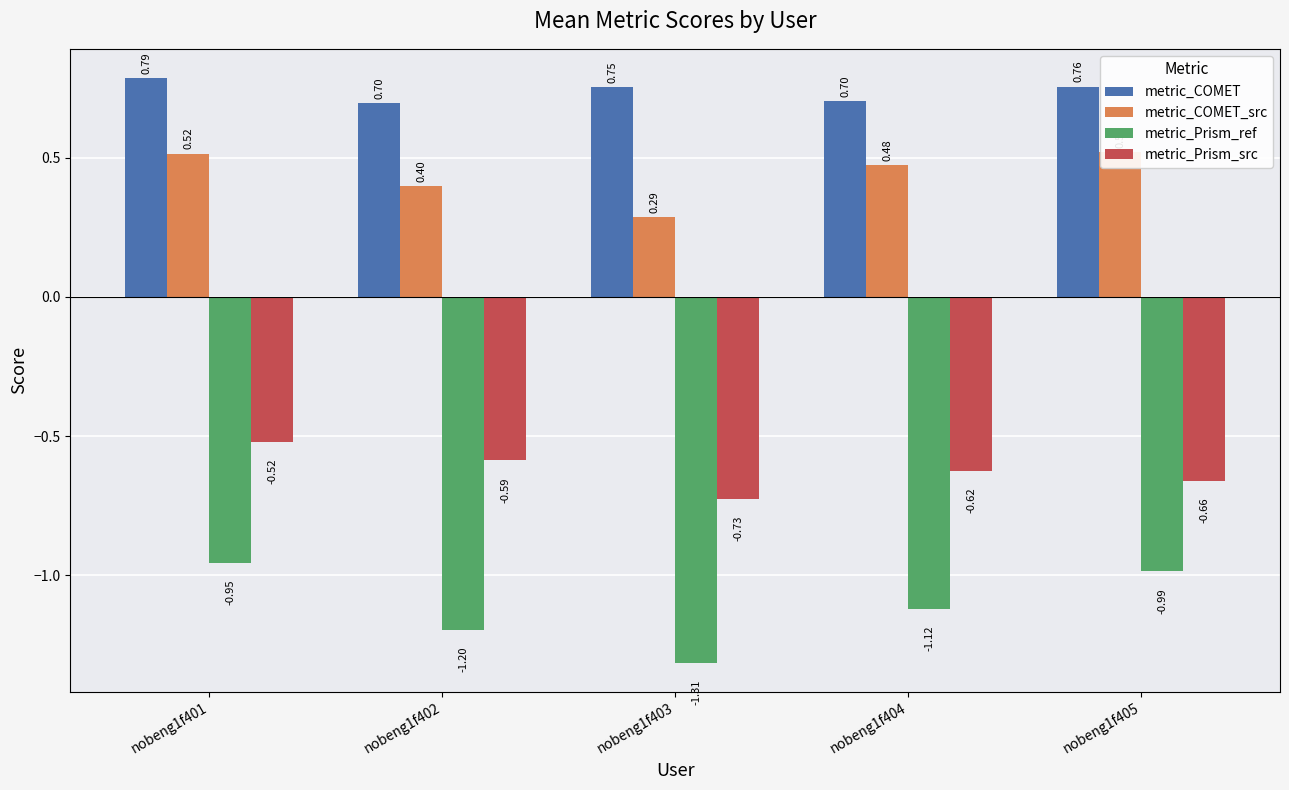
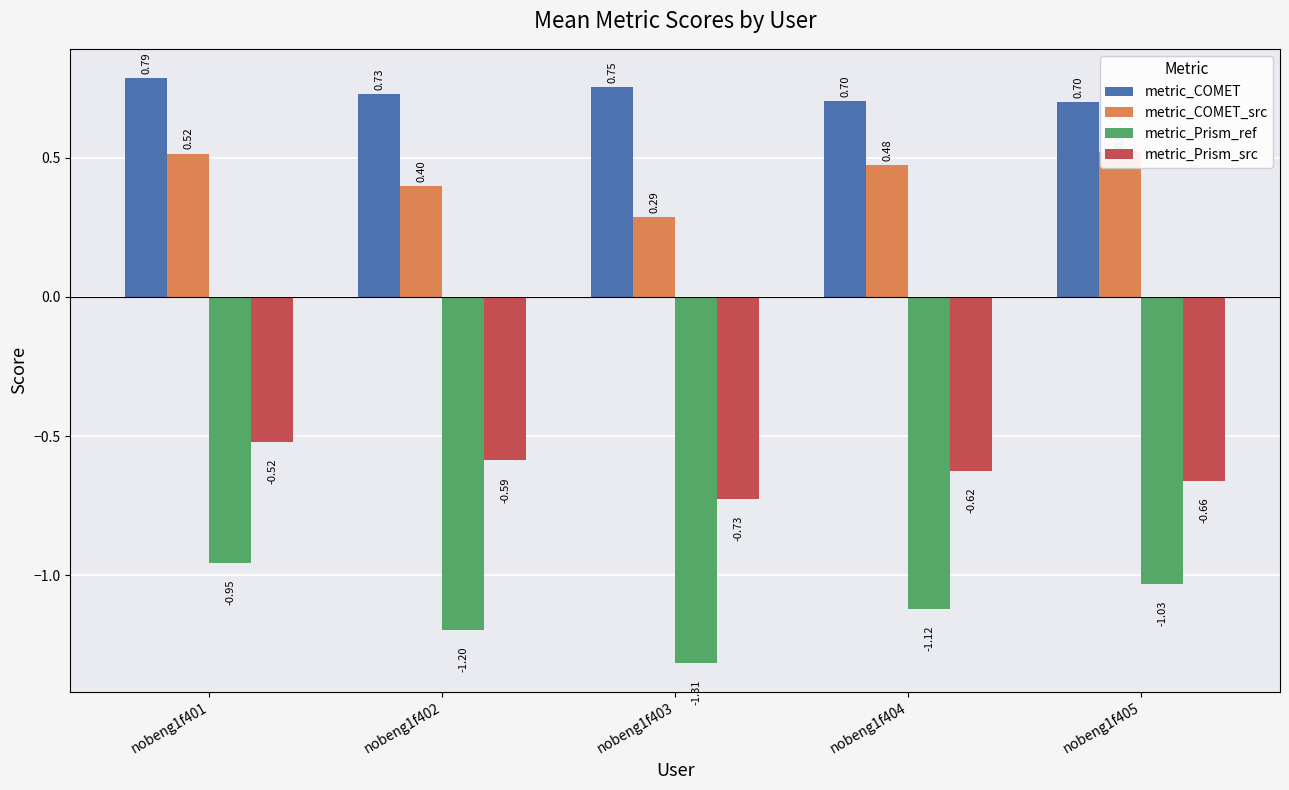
metric_COMET, nobeng1f402: 0.70 -> 0.73
metric_COMET, nobeng1f405: 0.76 -> 0.70
metric_Prism_ref, nobeng1f405: -0.99 -> -1.03
